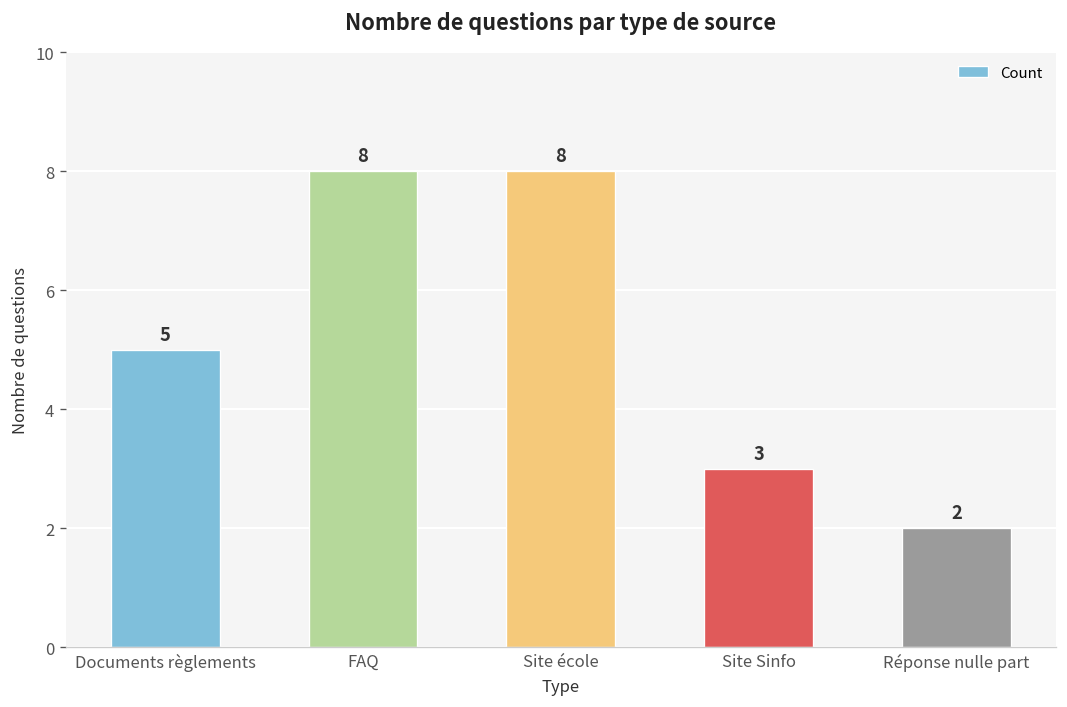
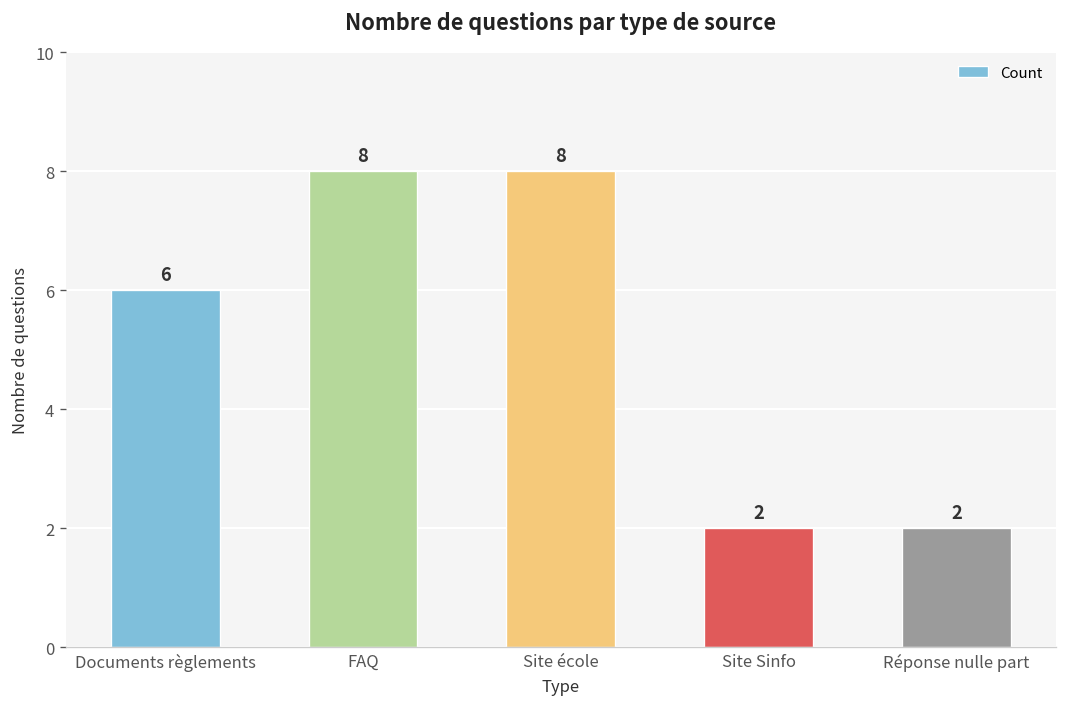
Documents règlements: 5 -> 6
Site Sinfo: 3 -> 2
